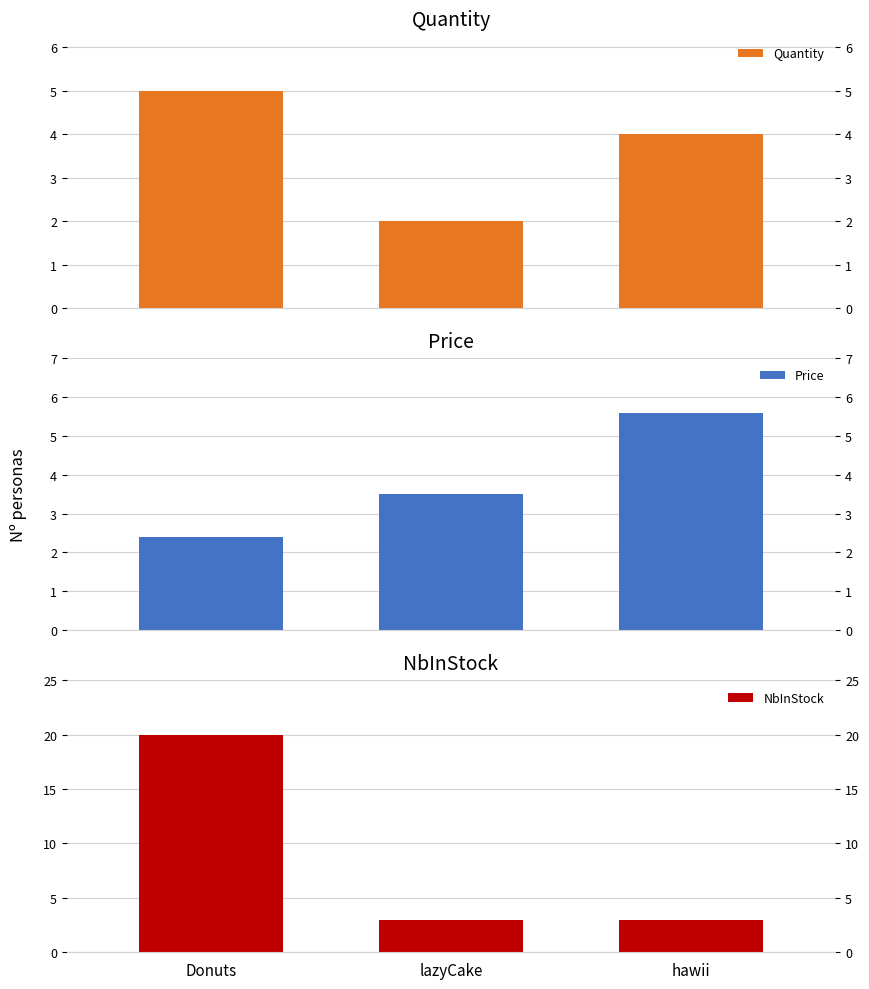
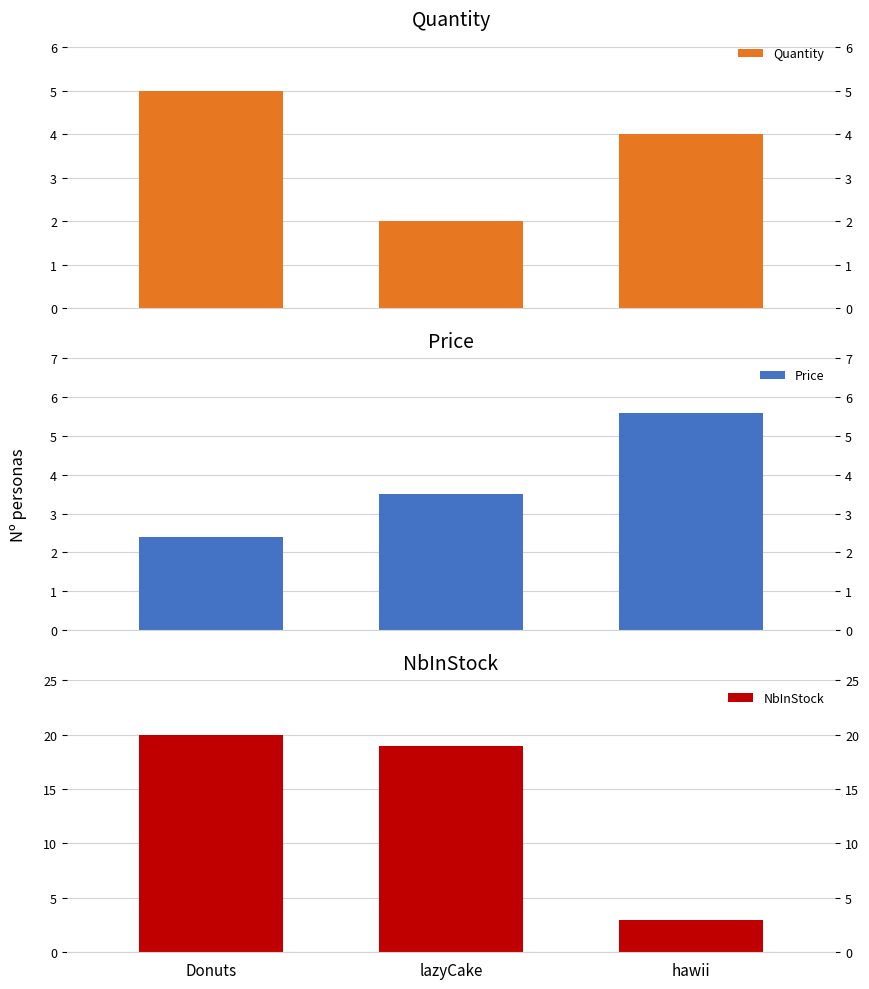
NbInStock, lazyCake: 3 -> 19
